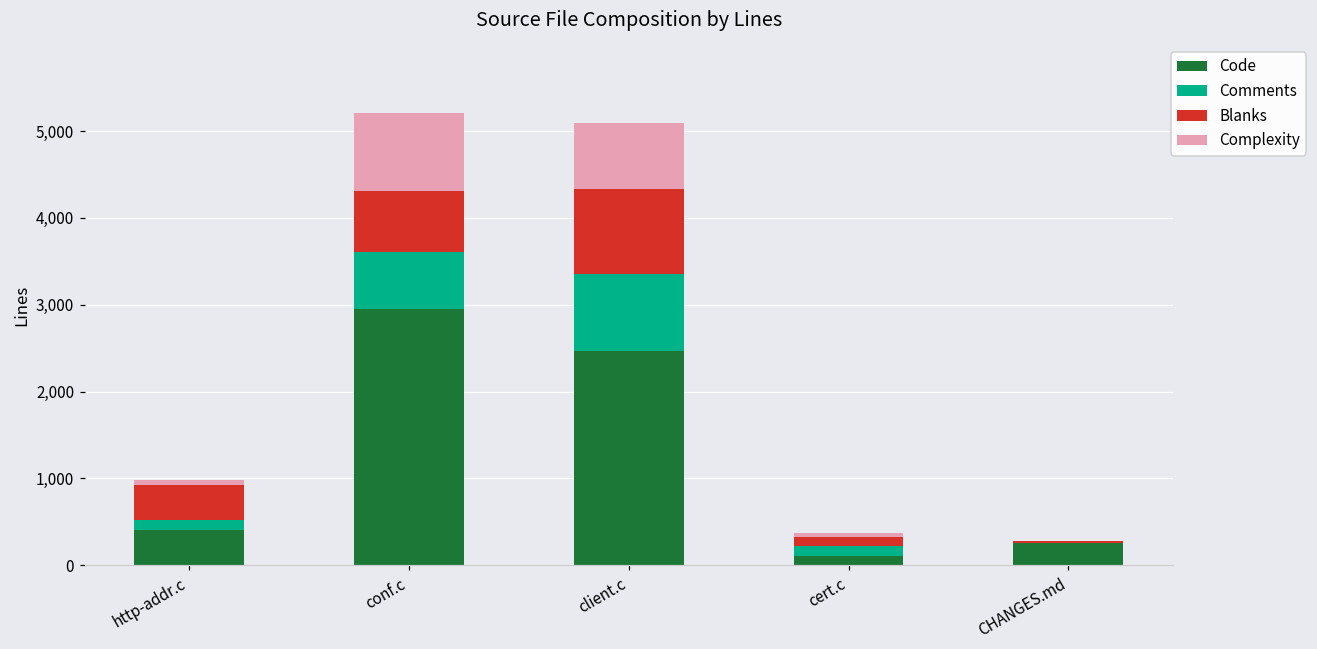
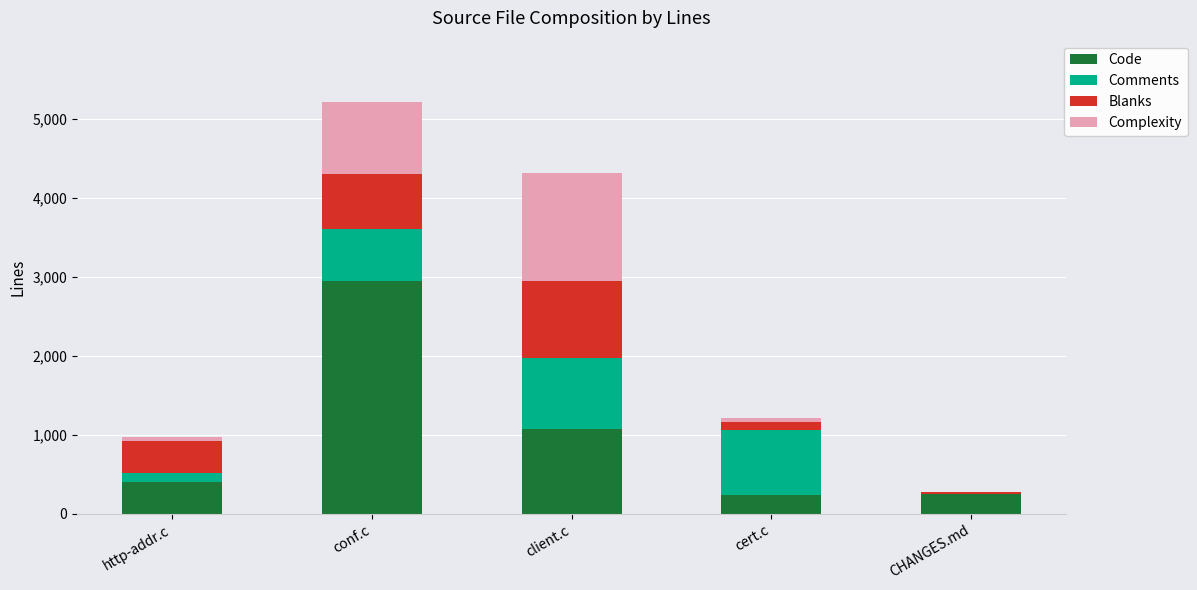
Code, client.c: 2,500 -> 1,100
Complexity, client.c: 800 -> 1,400
Code, cert.c: 100 -> 200
Comments, cert.c: 100 -> 800
